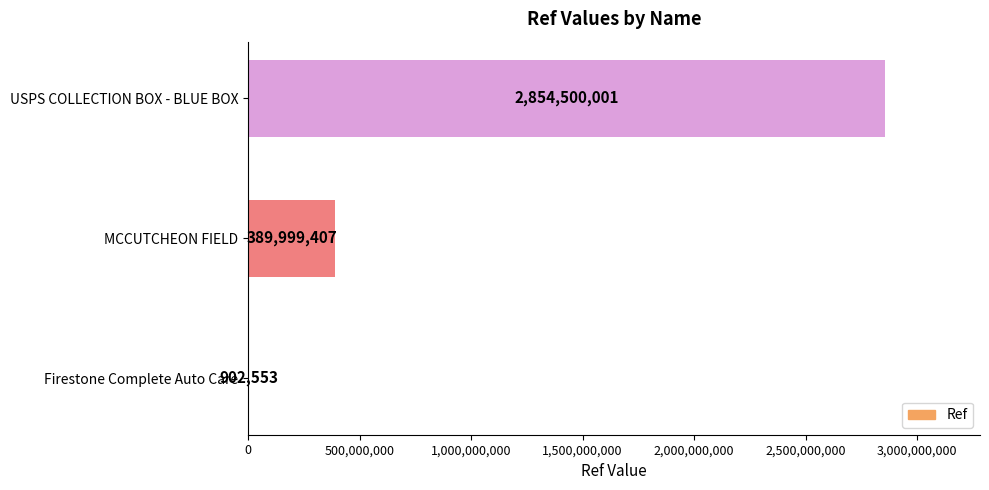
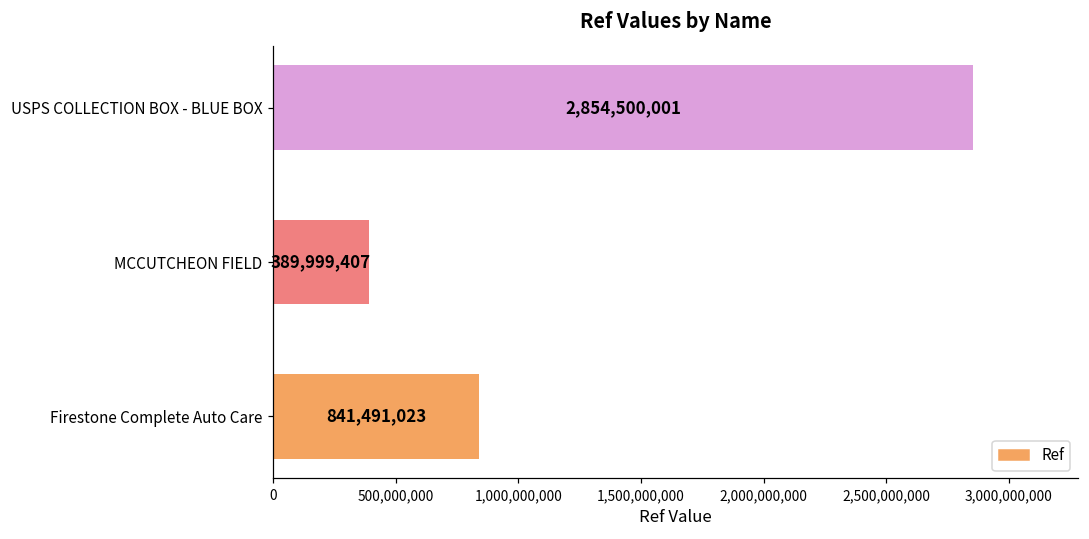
Firestone Complete Auto Care: 902,553 -> 841,491,023
